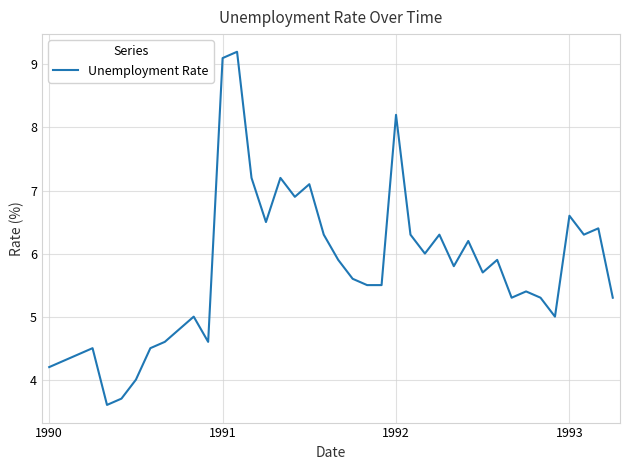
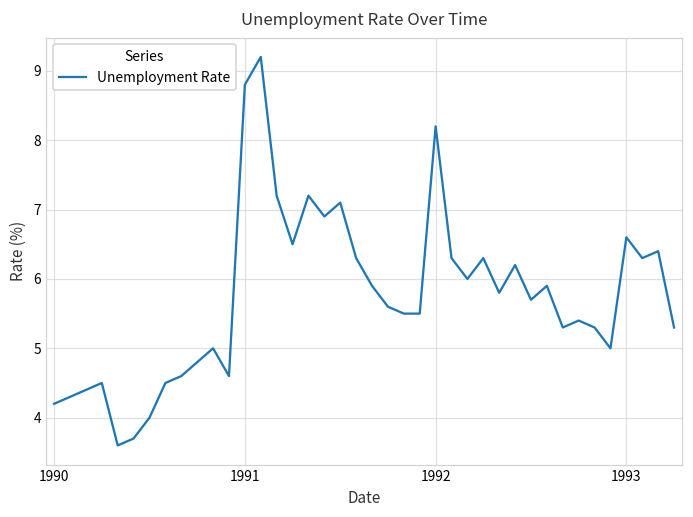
1991: 9.1 -> 8.8
